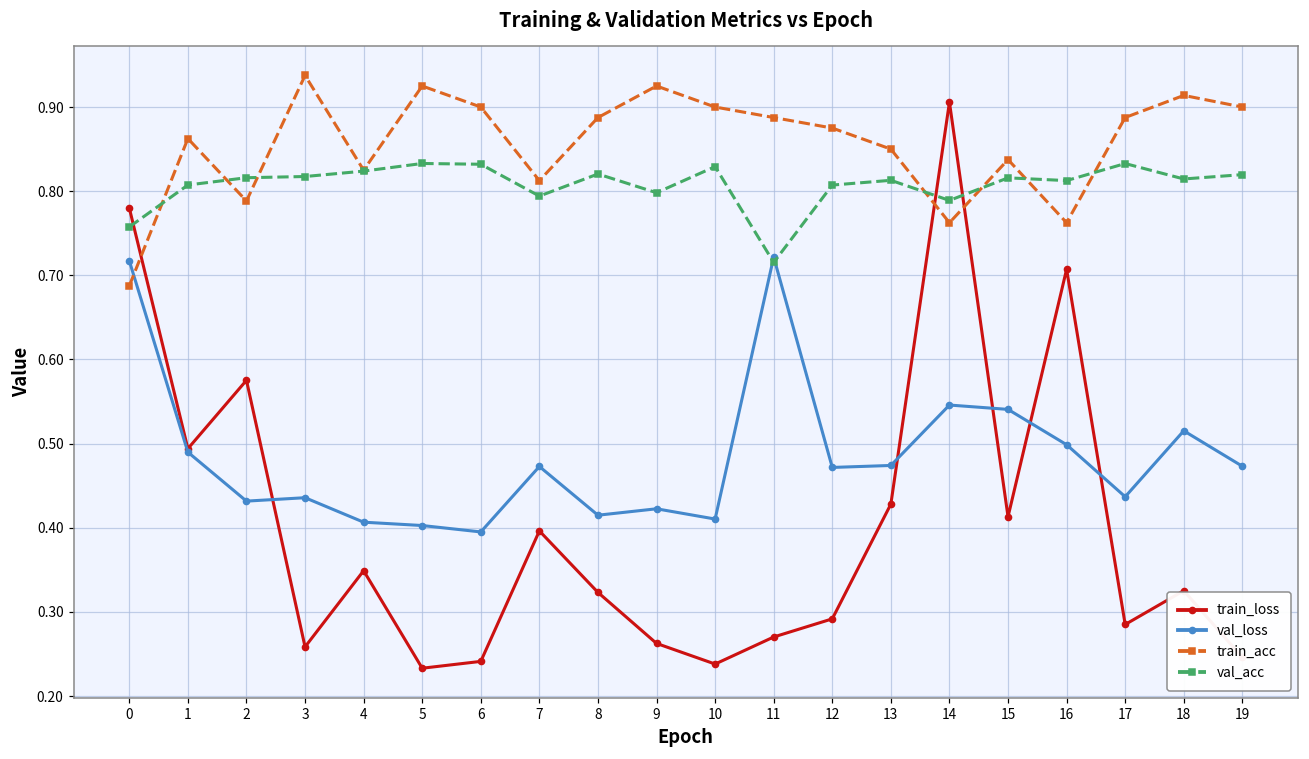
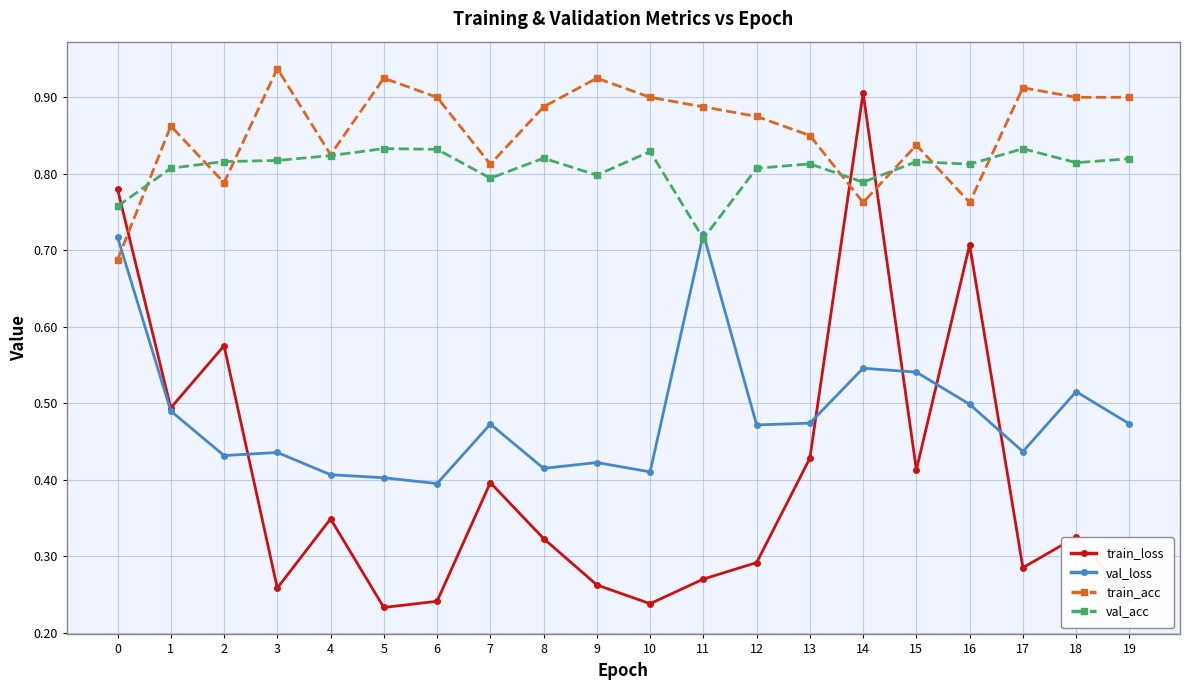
train_acc, 17: 0.89 -> 0.91
train_acc, 18: 0.91 -> 0.90
